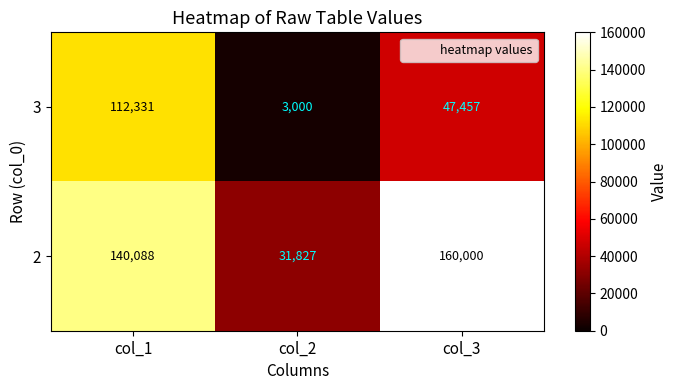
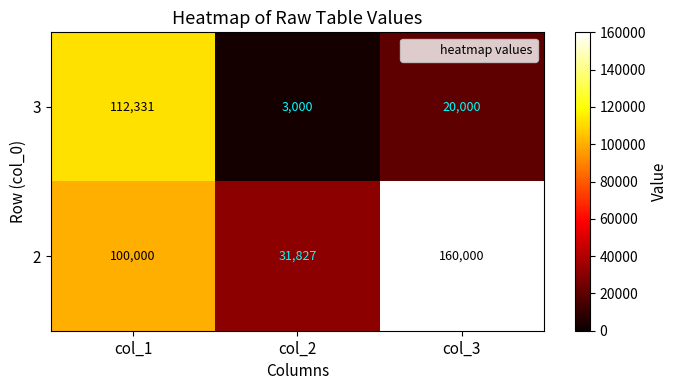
3, col_3: 47,457 -> 20,000
2, col_1: 140,088 -> 100,000
